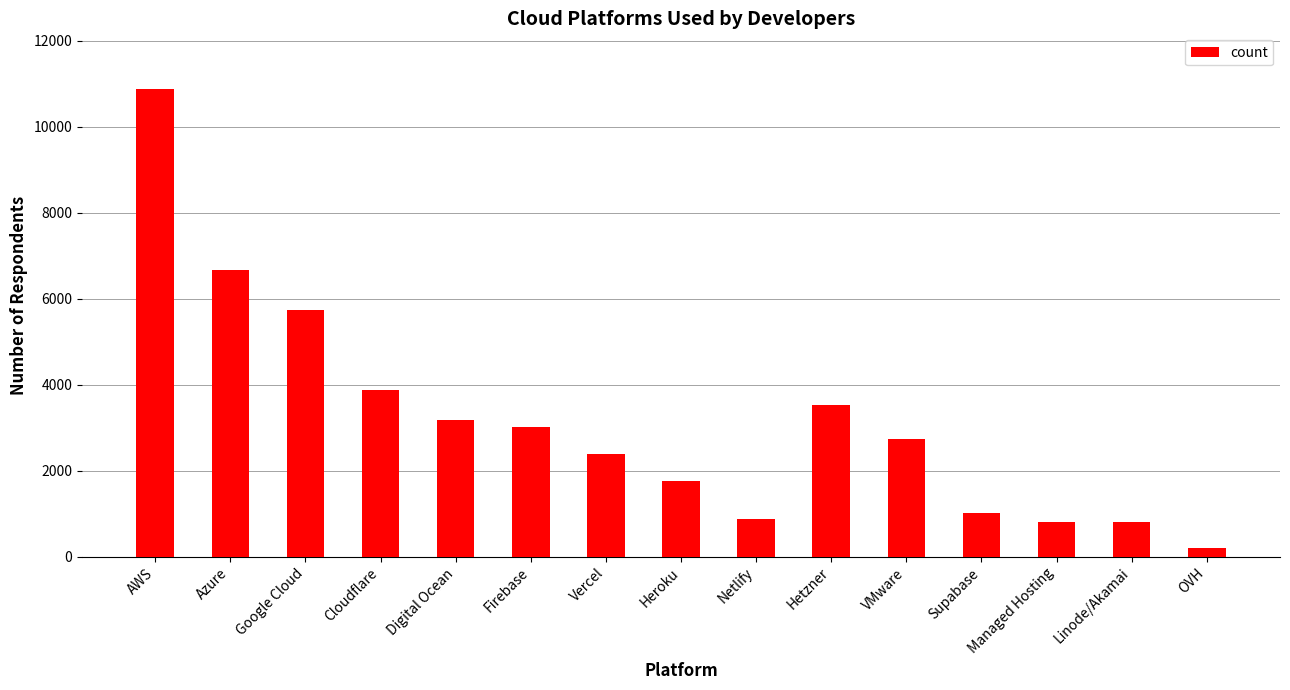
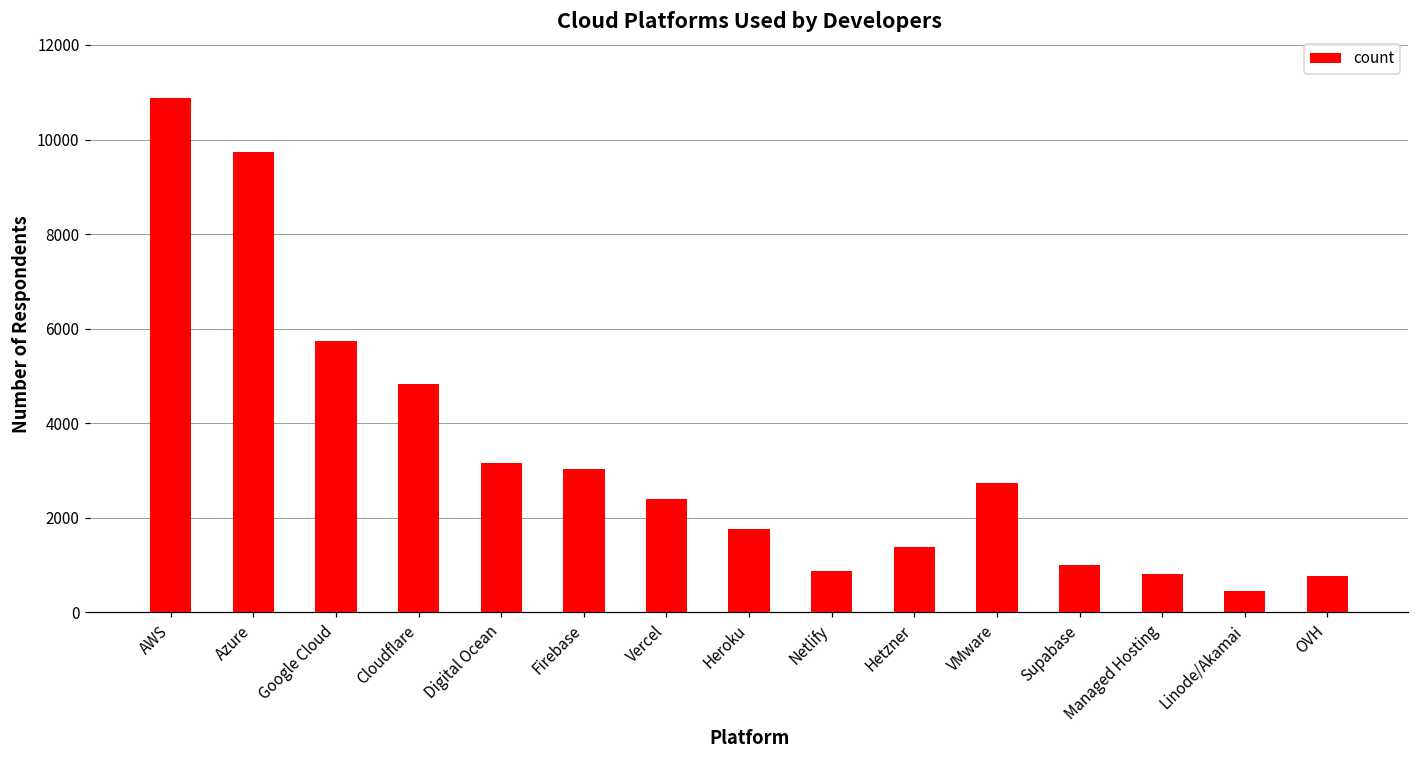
Azure: 6700 -> 9700
Cloudflare: 3900 -> 4800
Hetzner: 3500 -> 1400
Linode/Akamai: 800 -> 500
OVH: 200 -> 800
